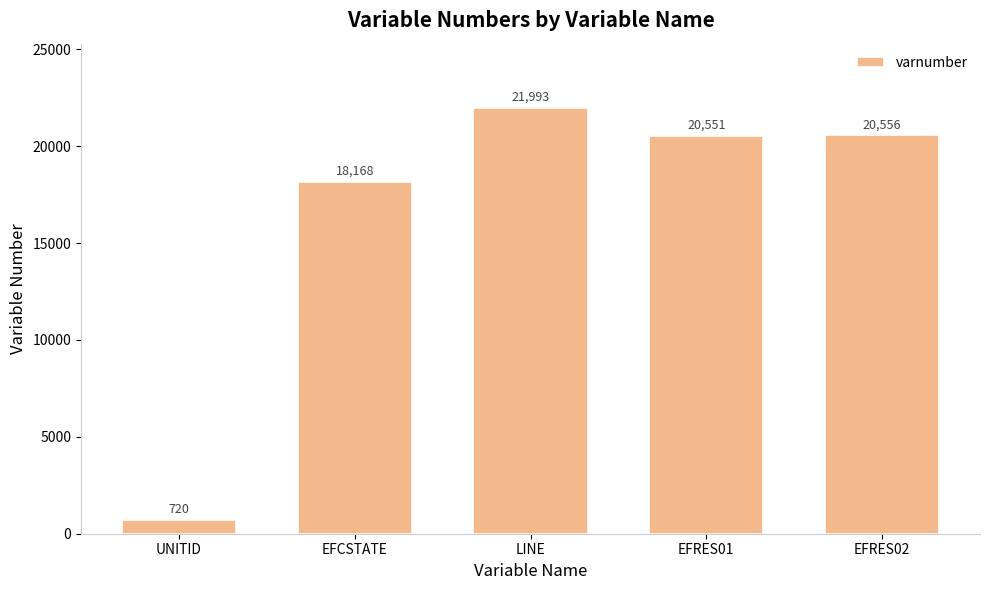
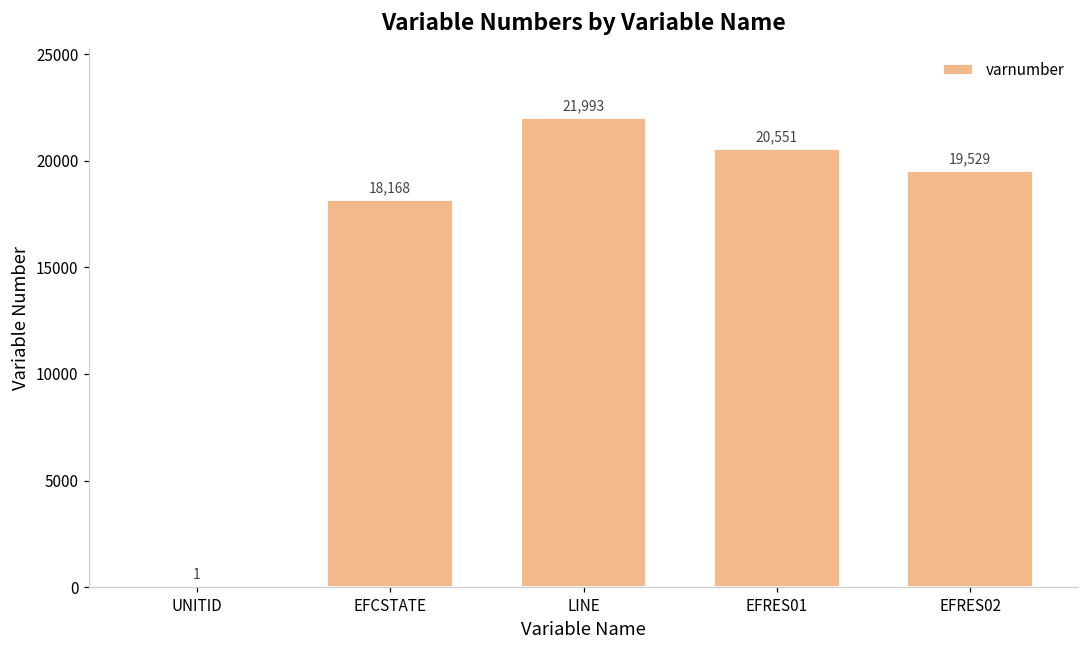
UNITID: 720 -> 1
EFRES02: 20,556 -> 19,529
